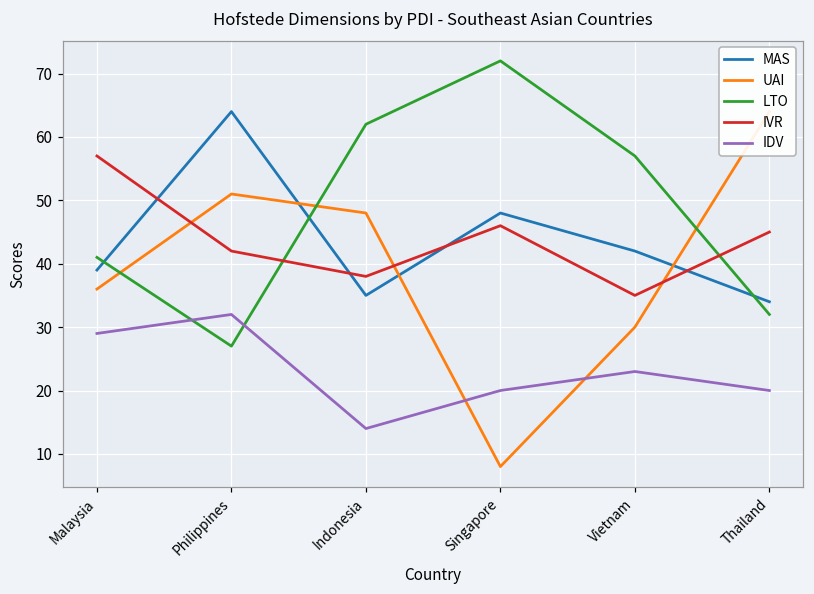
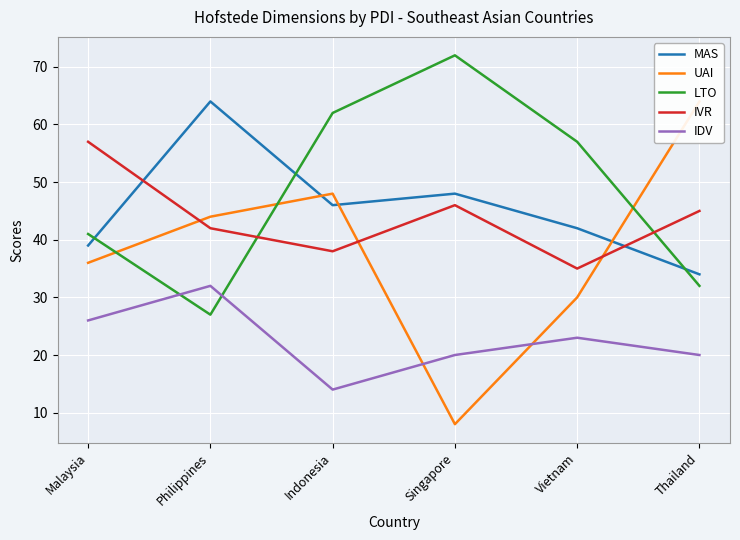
IDV, Malaysia: 29 -> 26
UAI, Philippines: 51 -> 44
MAS, Indonesia: 35 -> 46
